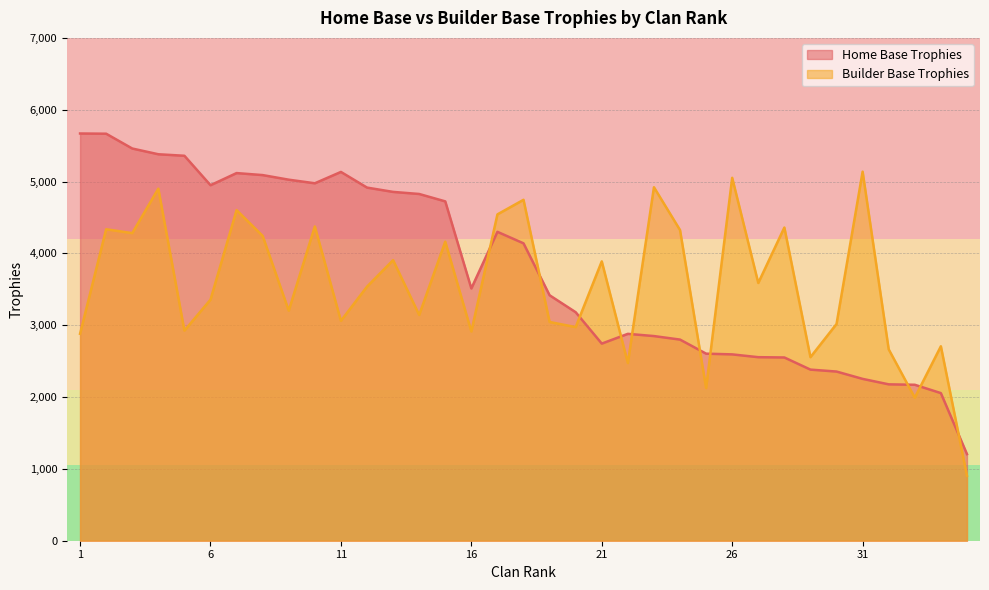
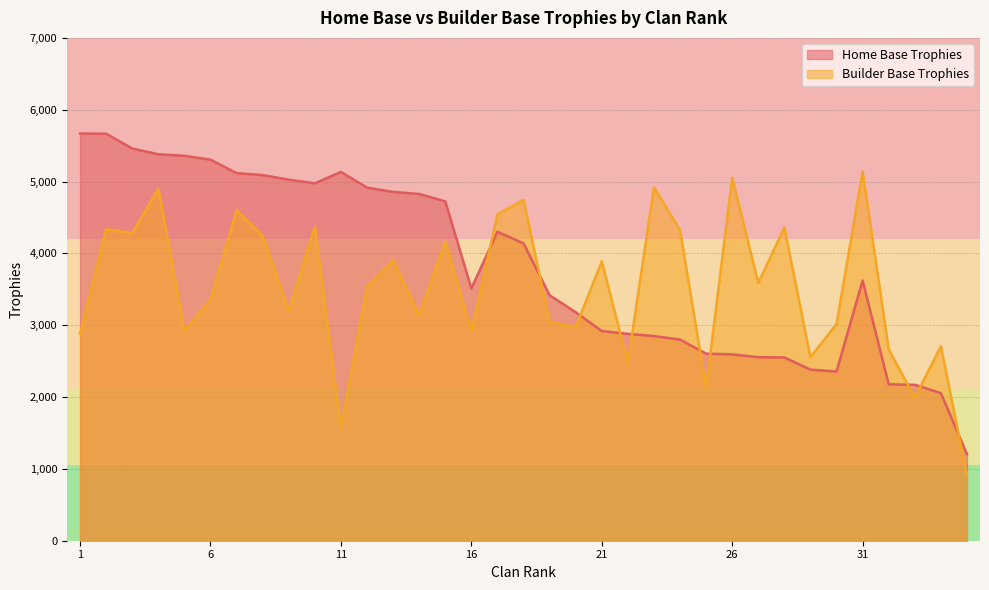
Home Base Trophies, 6: 4,900 -> 5,300
Builder Base Trophies, 11: 3,100 -> 1,600
Home Base Trophies, 21: 2,700 -> 2,900
Home Base Trophies, 31: 2,300 -> 3,600
